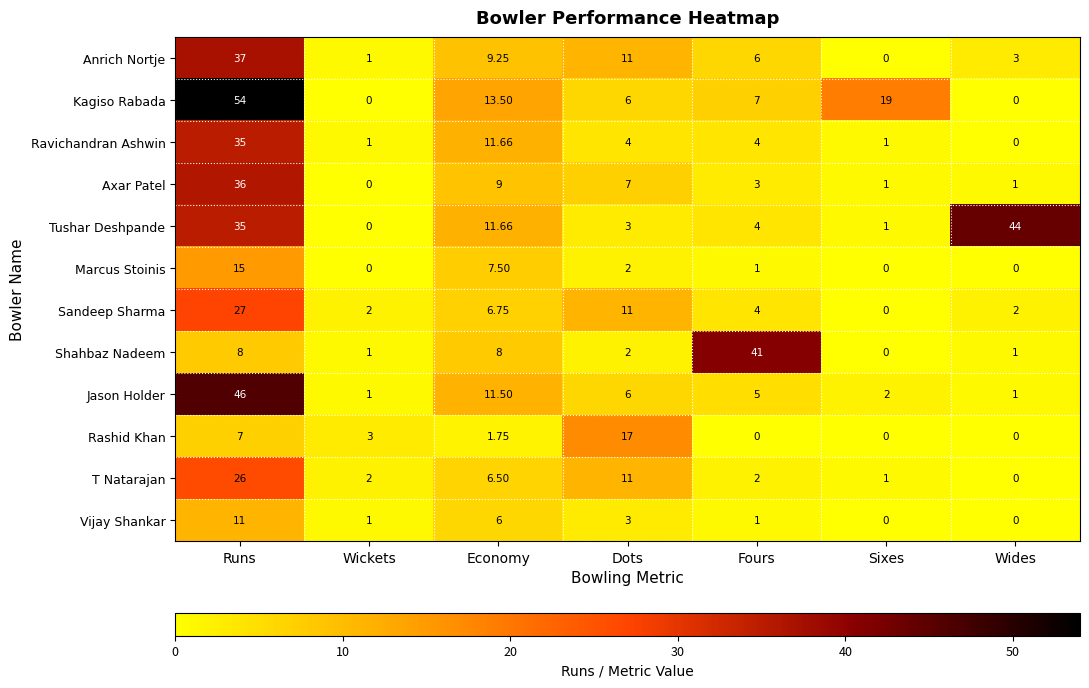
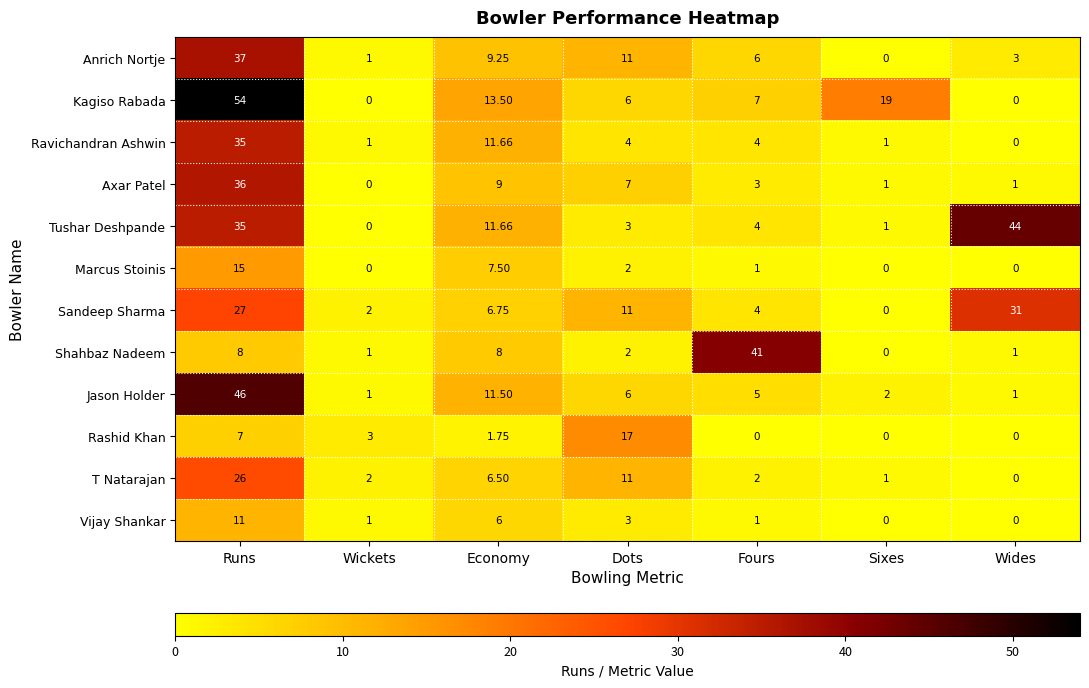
Sandeep Sharma, Wides: 2 -> 31
